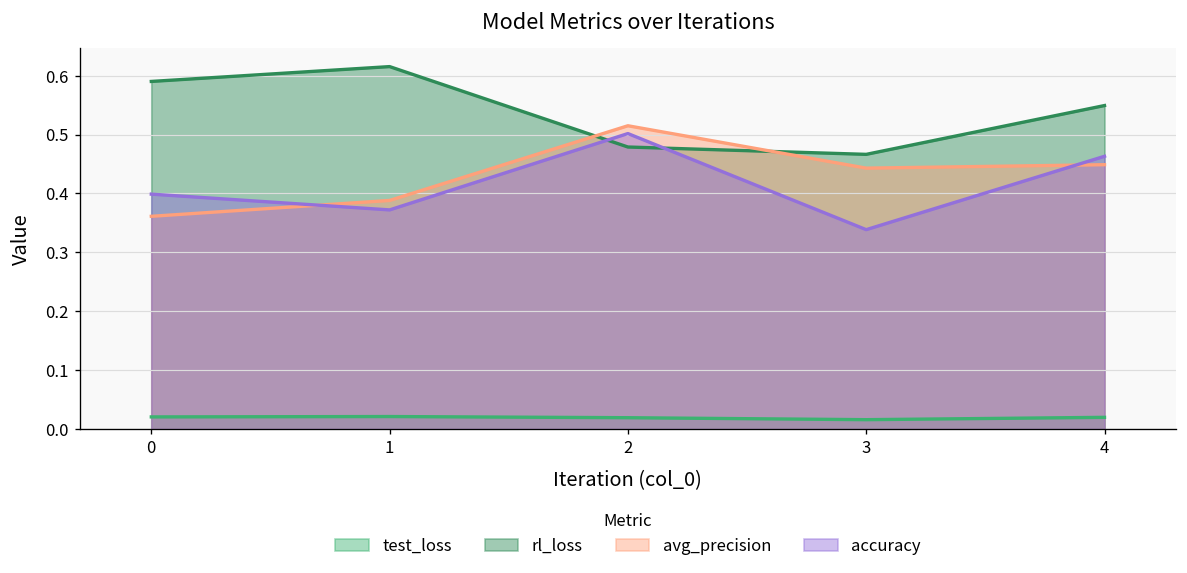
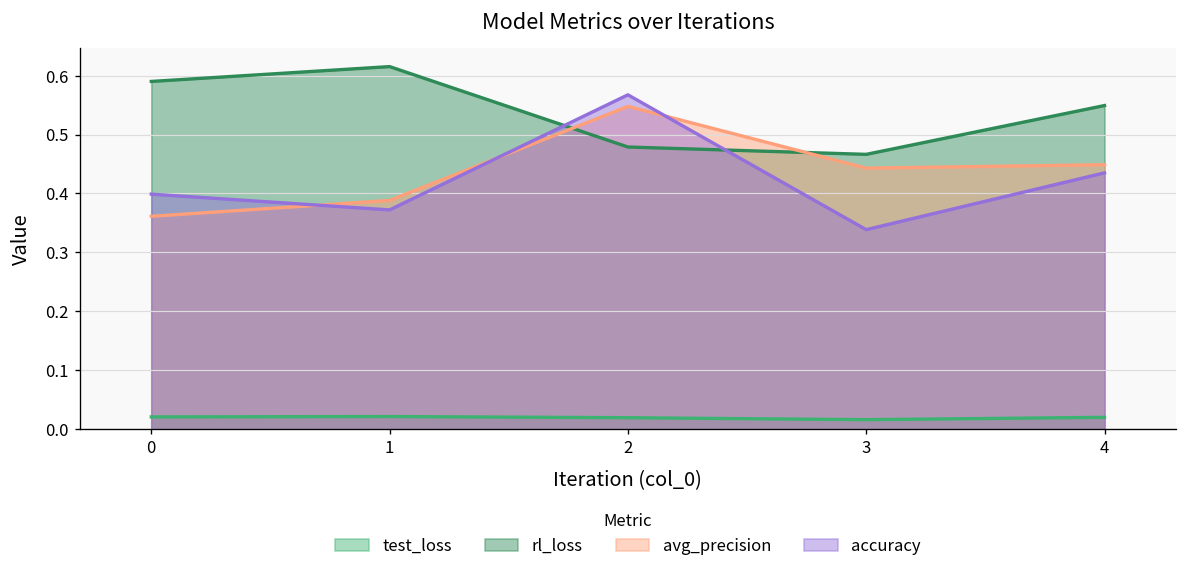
avg_precision, 2: 0.51 -> 0.55
accuracy, 2: 0.50 -> 0.57
accuracy, 4: 0.46 -> 0.43
